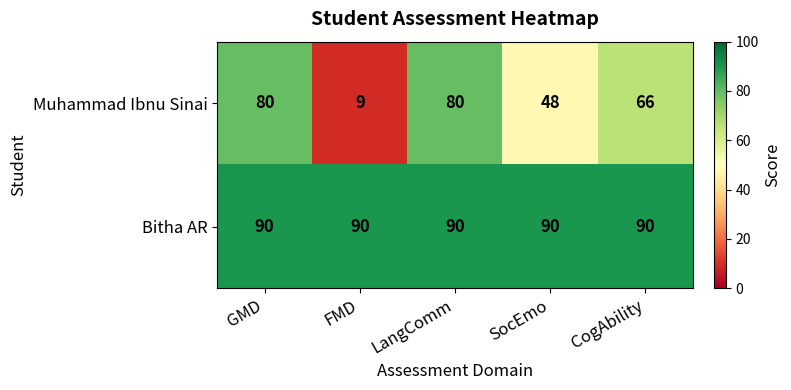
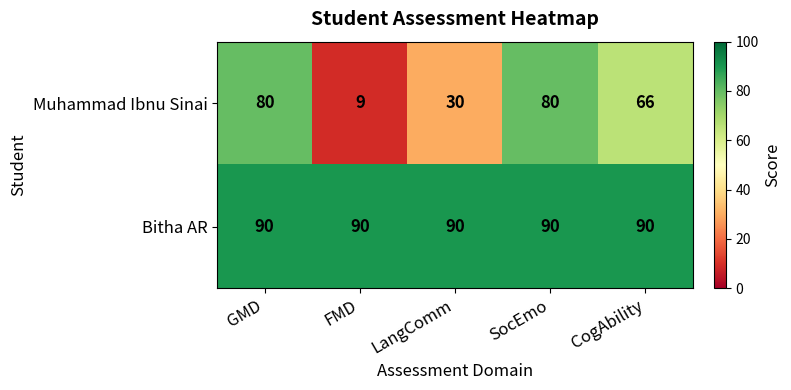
Muhammad Ibnu Sinai, LangComm: 80 -> 30
Muhammad Ibnu Sinai, SocEmo: 48 -> 80
